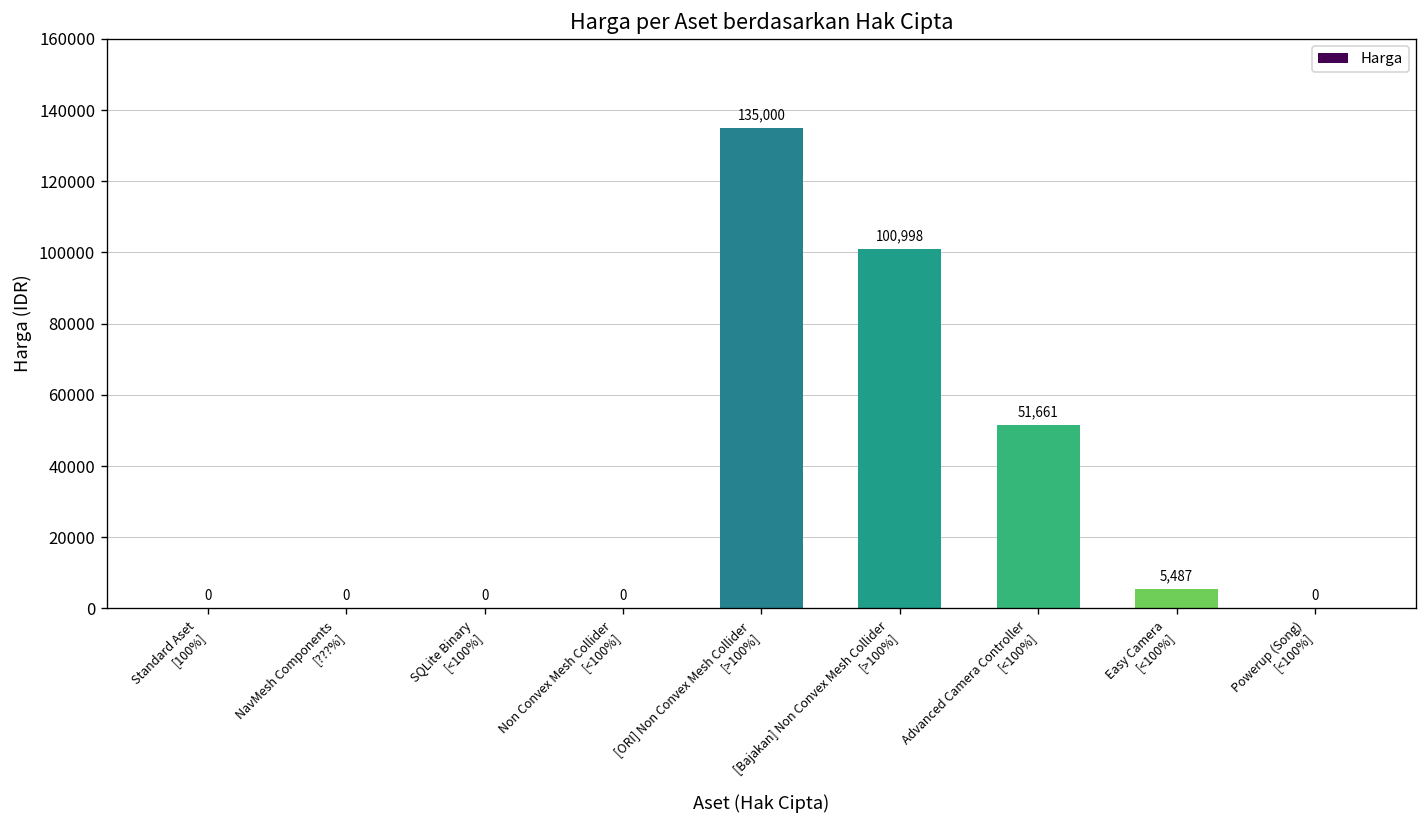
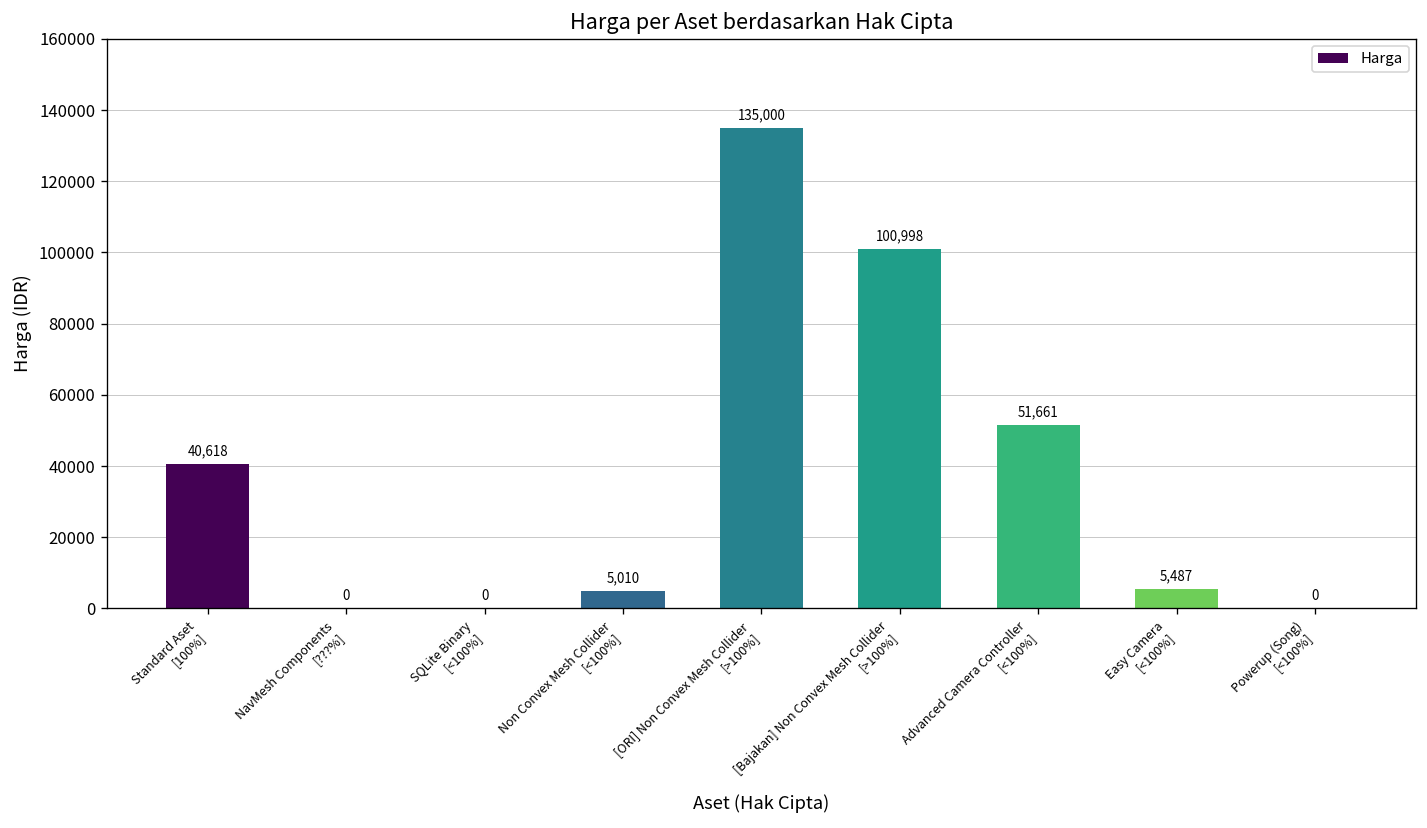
Standard Aset [100%]: 0 -> 40,618
Non Convex Mesh Collider [<100%]: 0 -> 5,010
